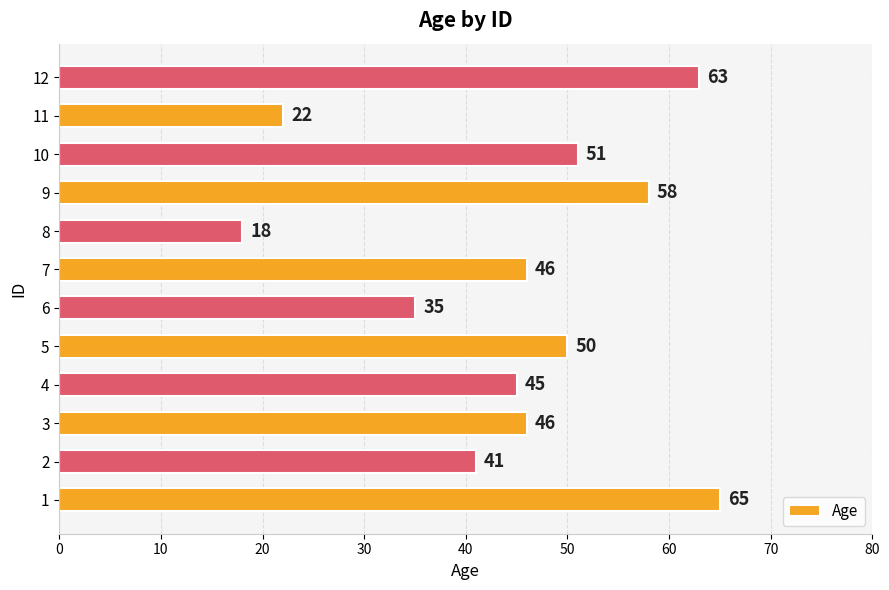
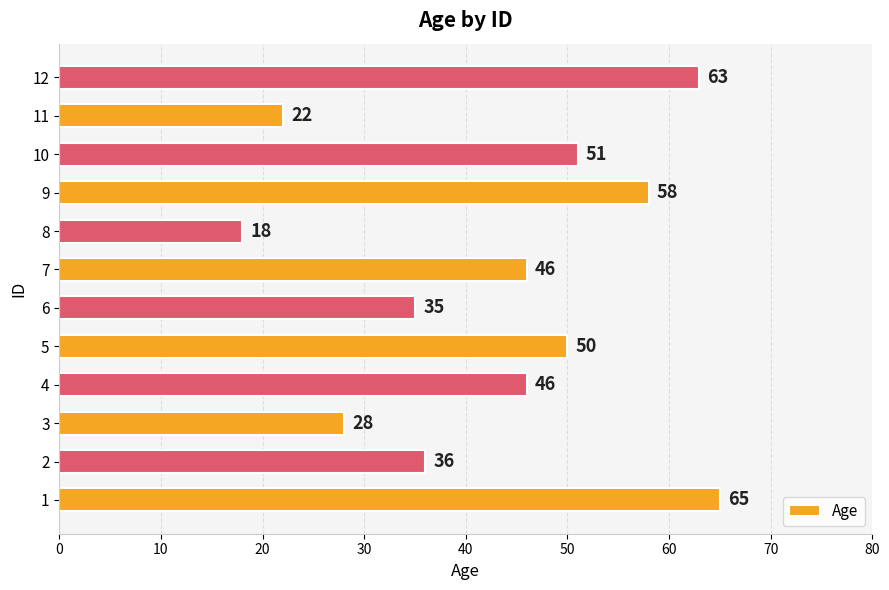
4: 45 -> 46
3: 46 -> 28
2: 41 -> 36
